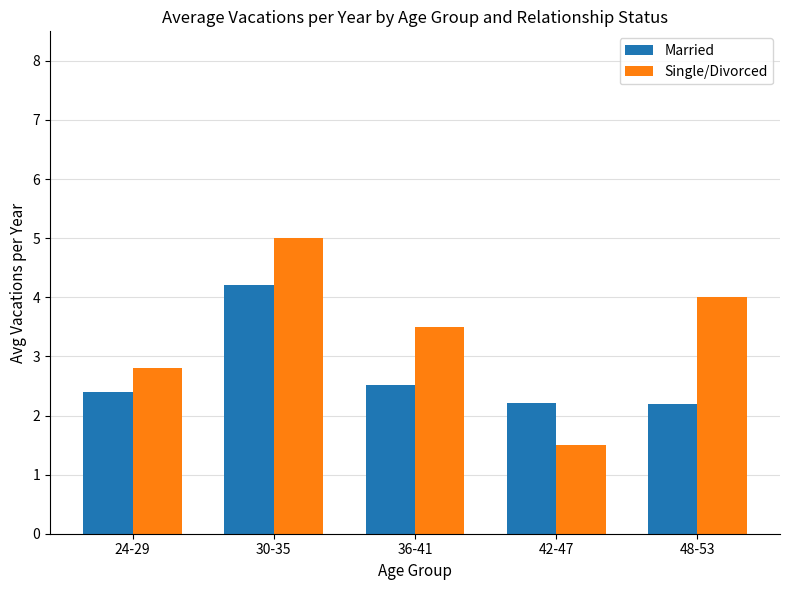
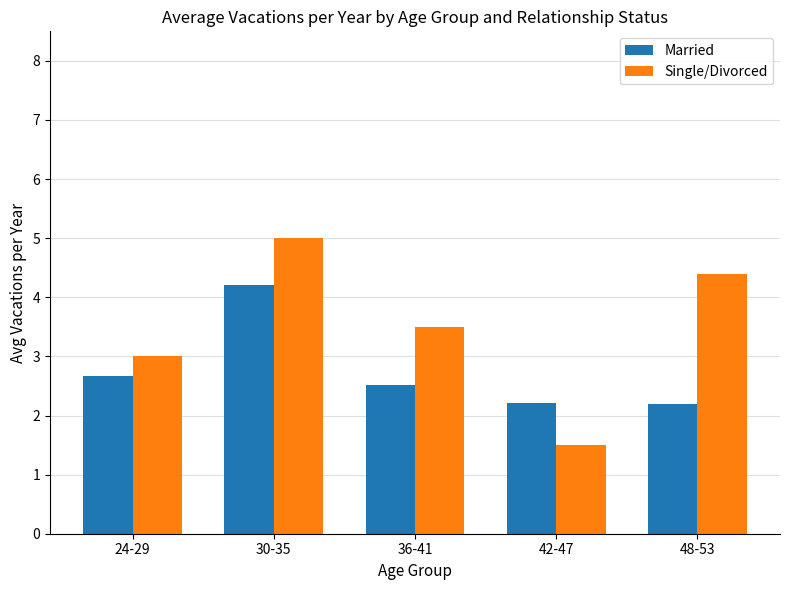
Married, 24-29: 2.4 -> 2.7
Single/Divorced, 24-29: 2.8 -> 3.0
Single/Divorced, 48-53: 4.0 -> 4.4
